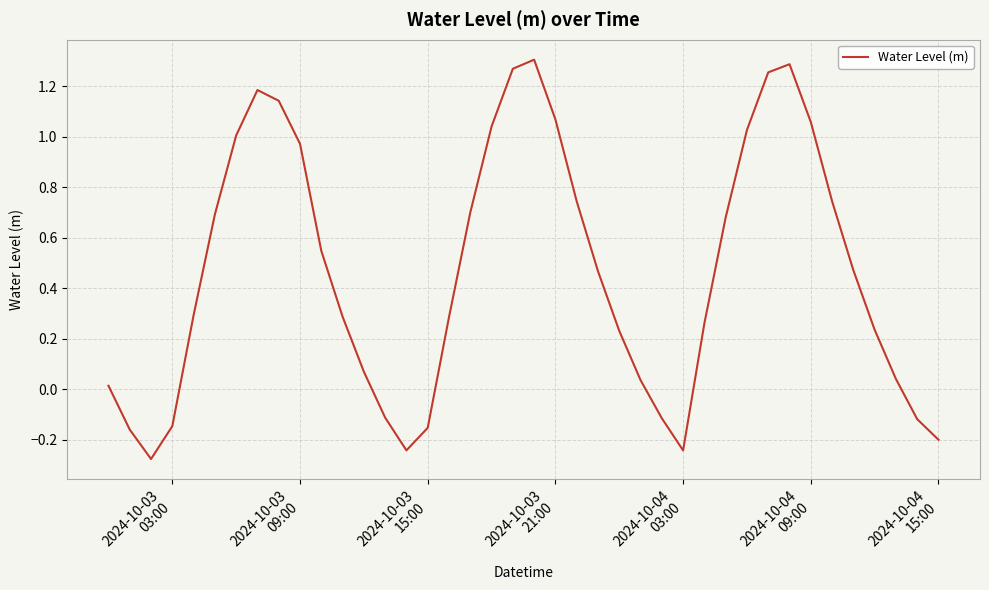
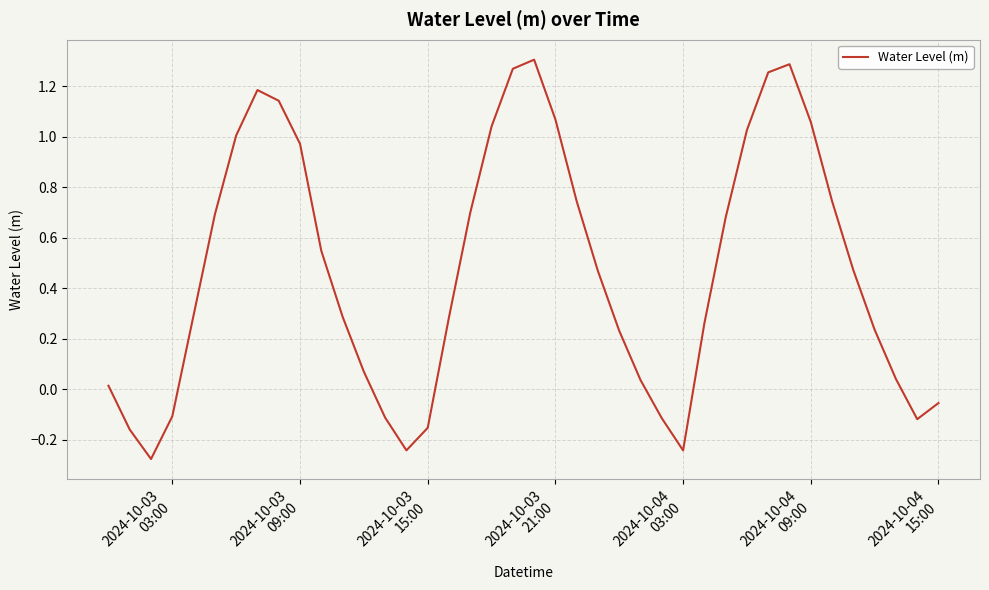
2024-10-03 03:00: -0.15 -> -0.11
2024-10-04 15:00: -0.20 -> -0.05
